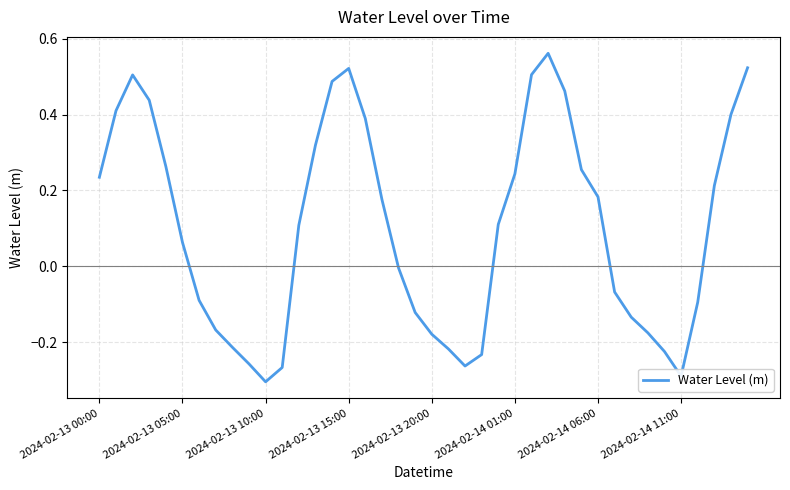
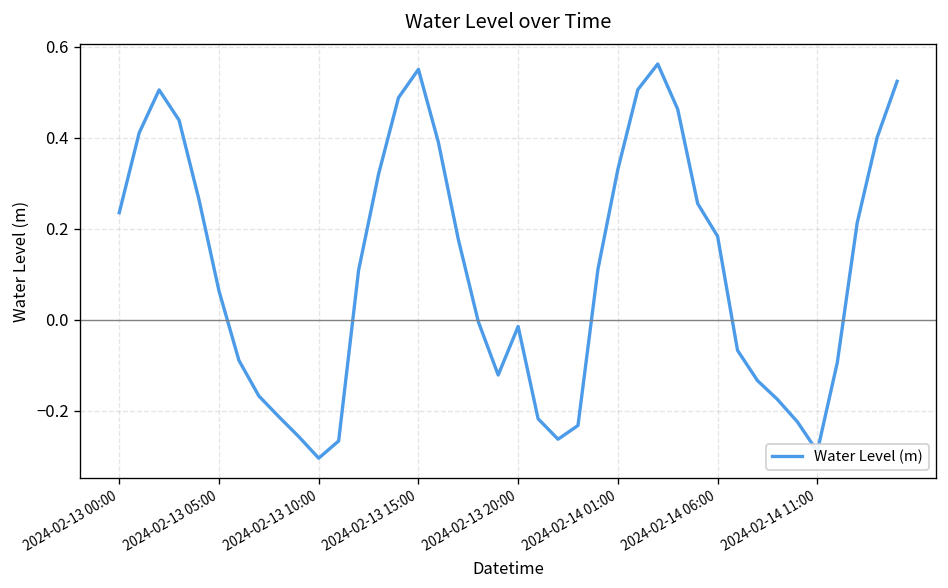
2024-02-13 15:00: 0.52 -> 0.55
2024-02-13 20:00: -0.18 -> -0.02
2024-02-14 01:00: 0.24 -> 0.33
